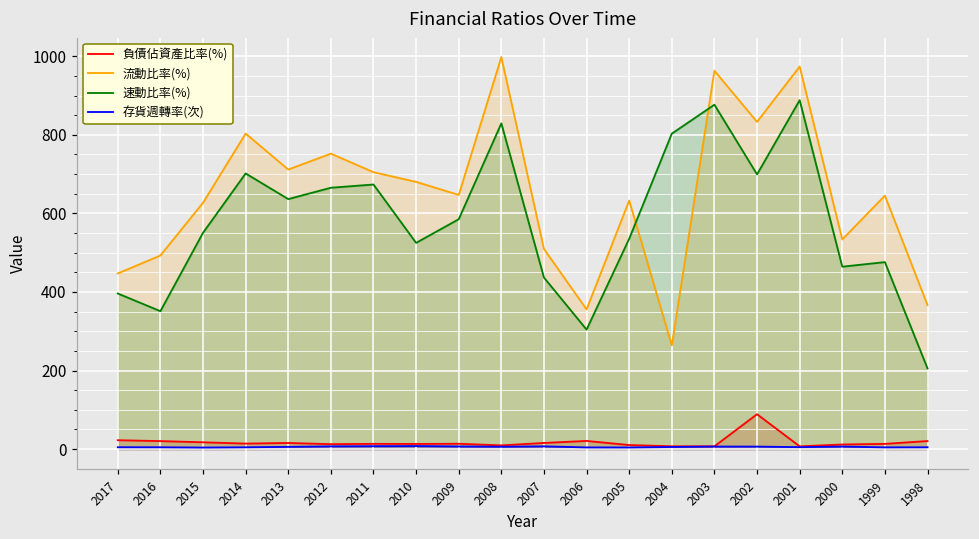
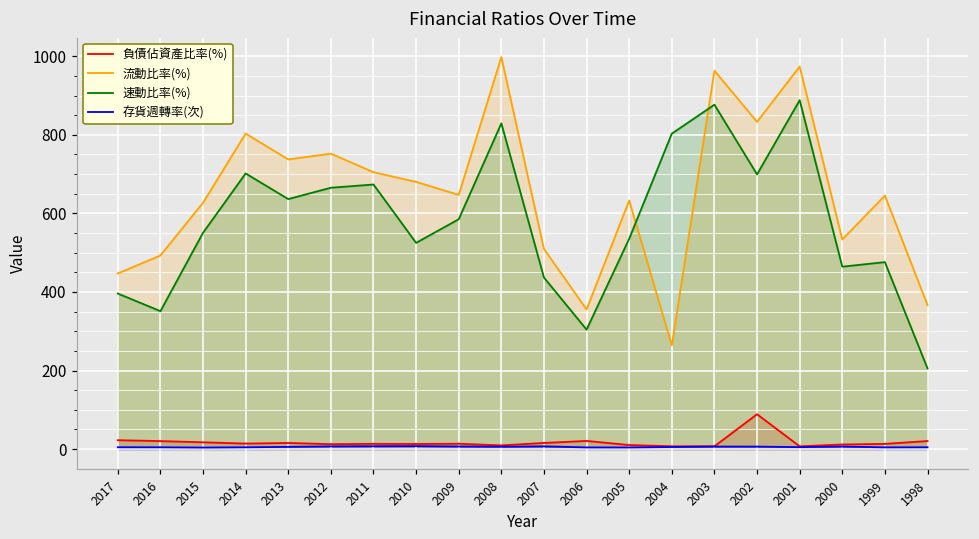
流動比率(%), 2013: 710 -> 740
